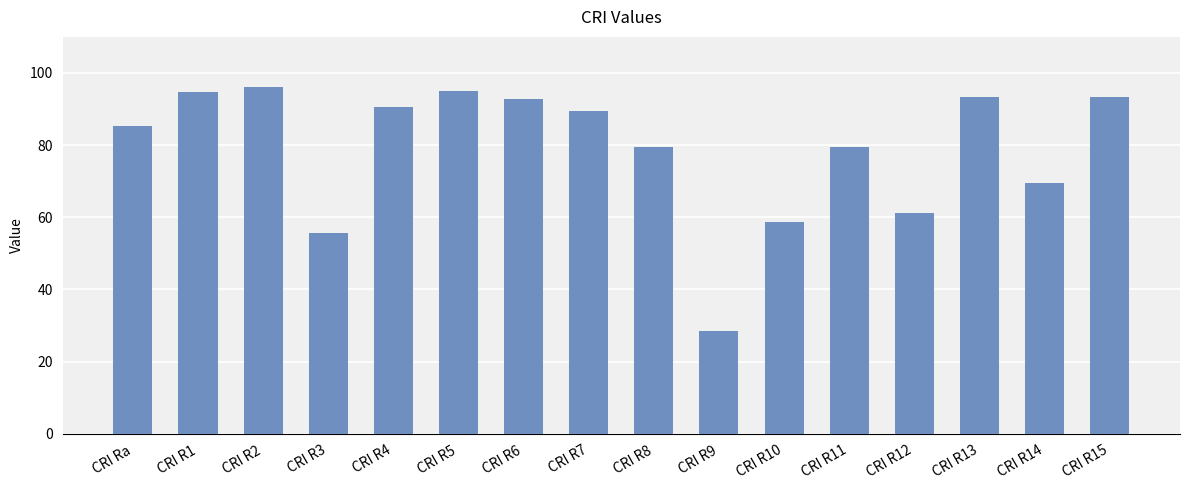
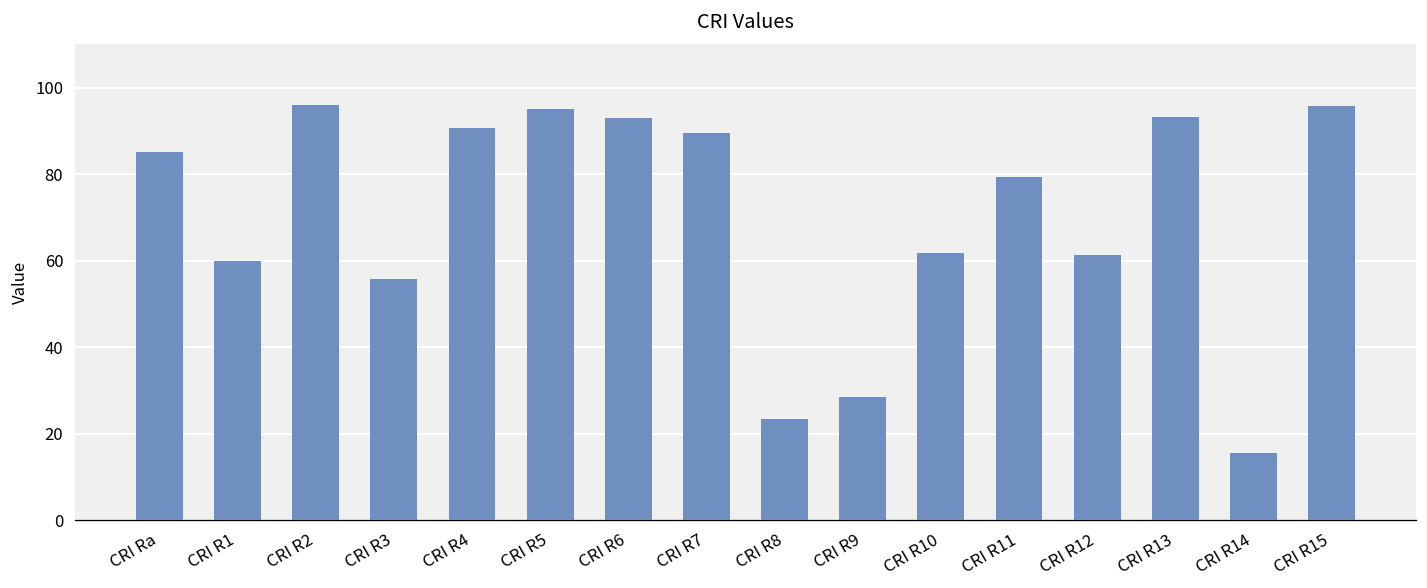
CRI R1: 95 -> 60
CRI R8: 80 -> 23
CRI R10: 59 -> 62
CRI R14: 70 -> 16
CRI R15: 93 -> 96
